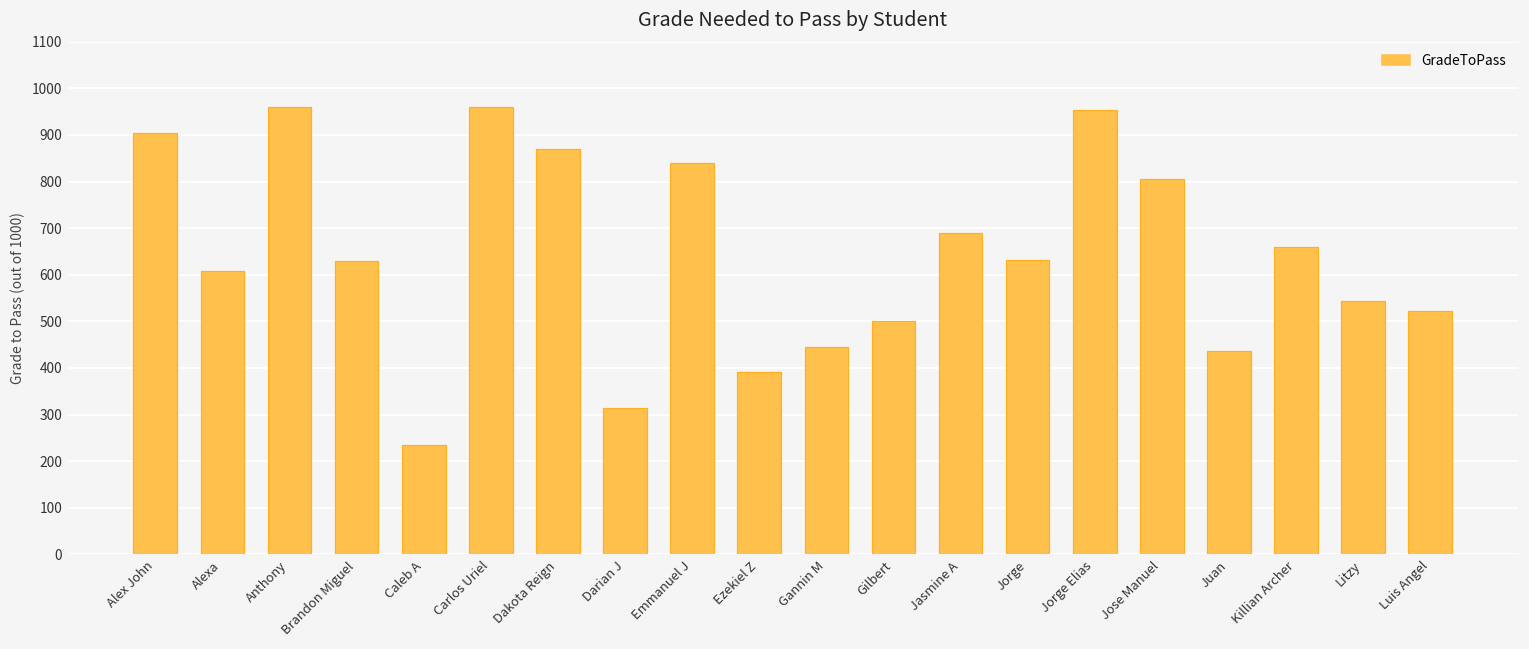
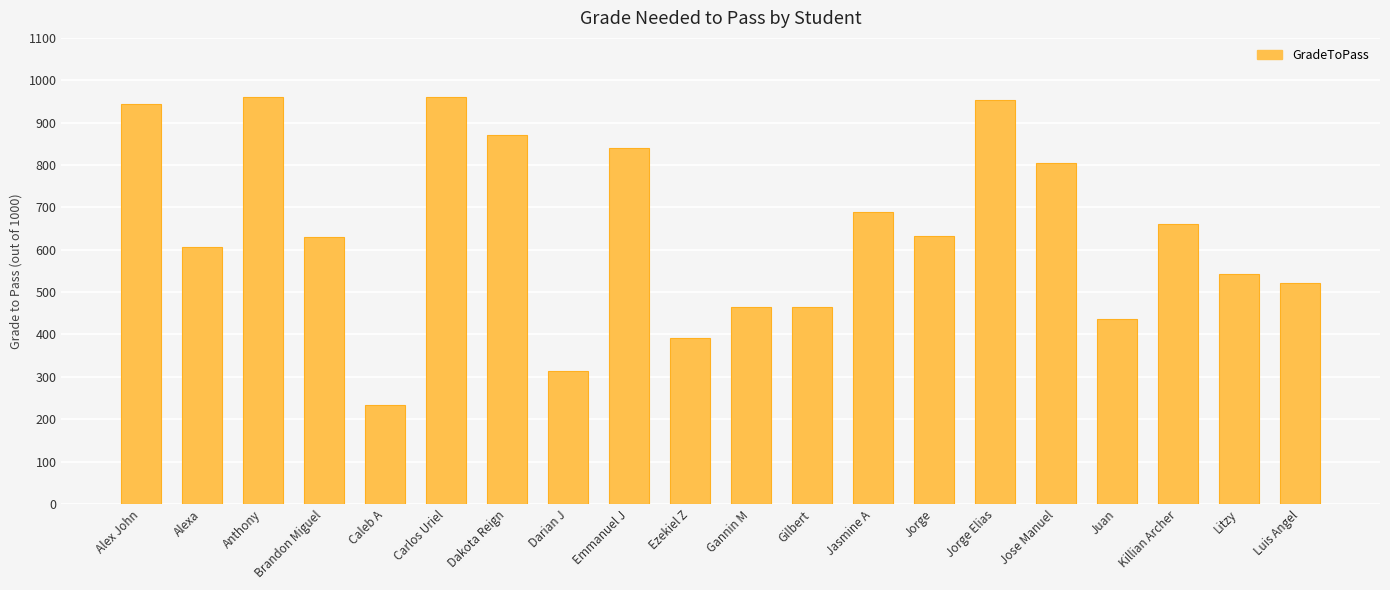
Alex John: 900 -> 950
Gannin M: 440 -> 470
Gilbert: 500 -> 470
